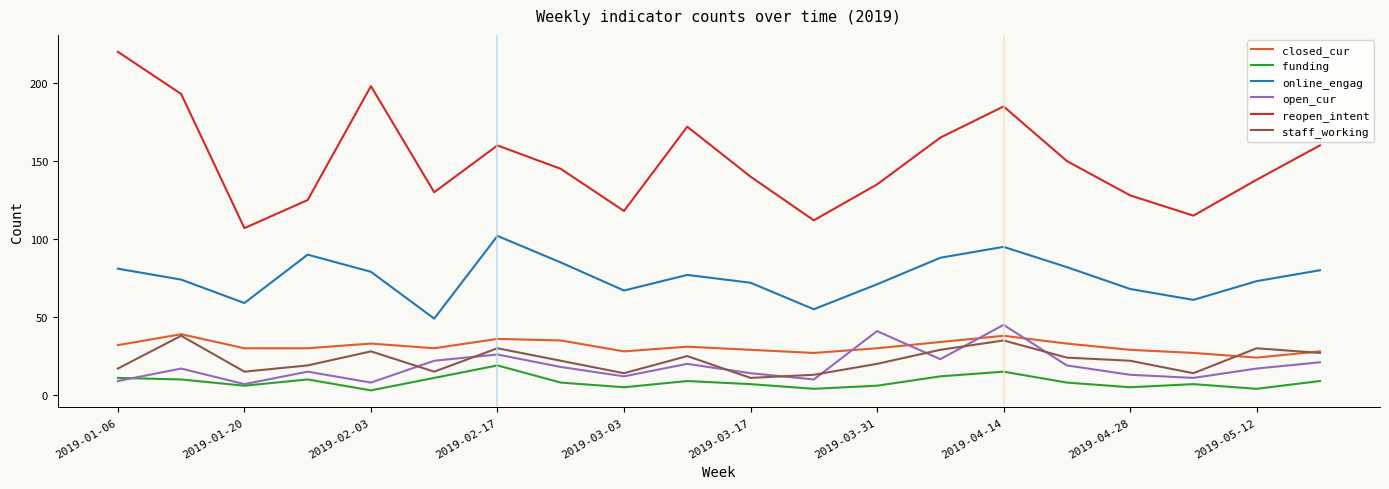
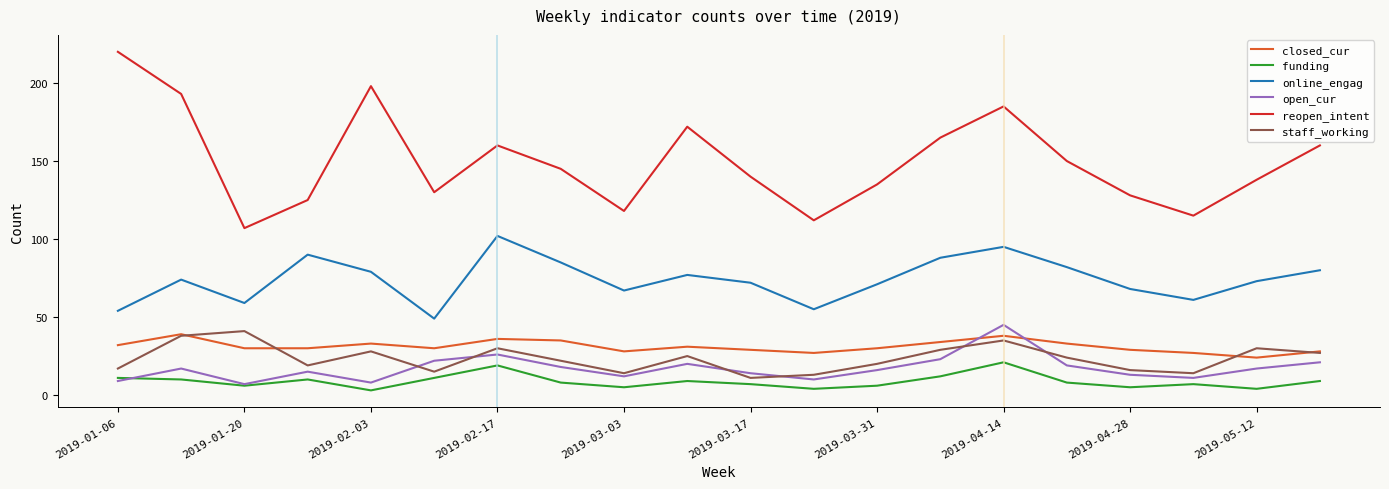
online_engag, 2019-01-06: 81 -> 54
staff_working, 2019-01-20: 15 -> 41
open_cur, 2019-03-31: 41 -> 16
funding, 2019-04-14: 15 -> 21
staff_working, 2019-04-28: 22 -> 16
